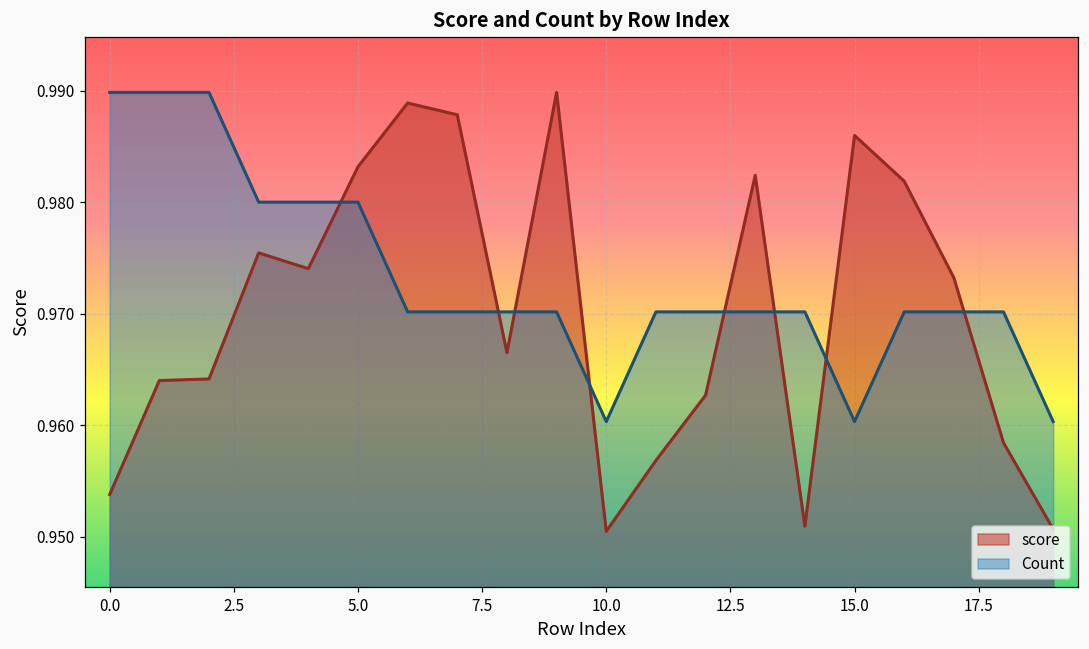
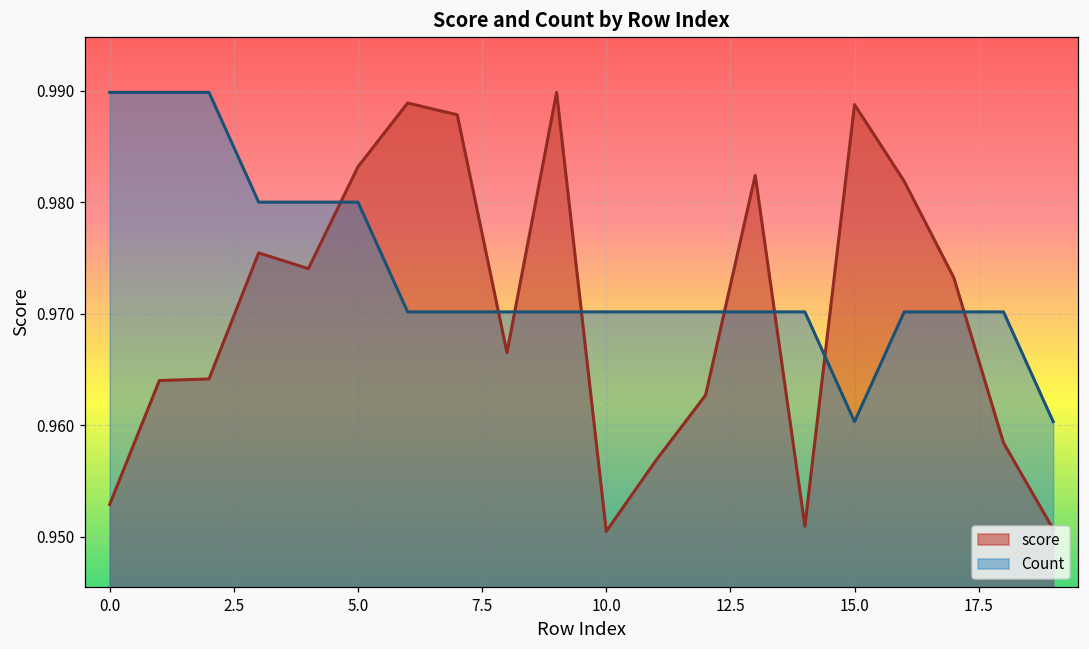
score, 0.0: 0.9538 -> 0.9529
Count, 10.0: 0.9603 -> 0.9702
score, 15.0: 0.9860 -> 0.9888
